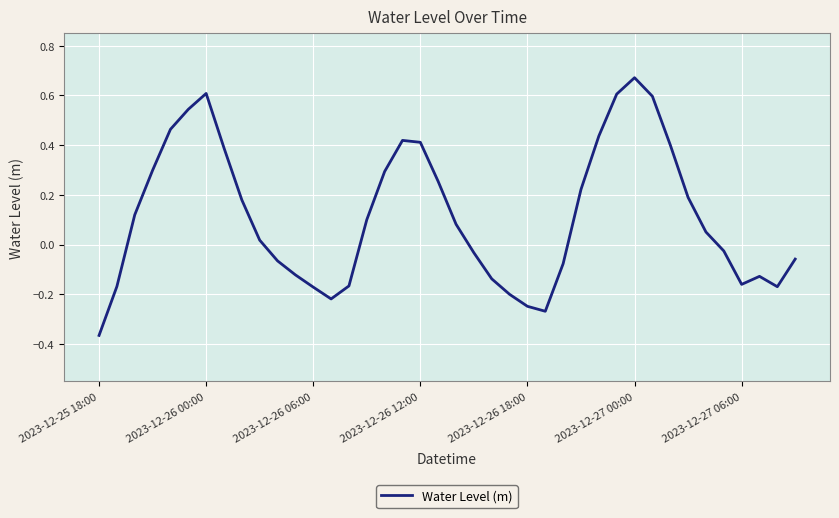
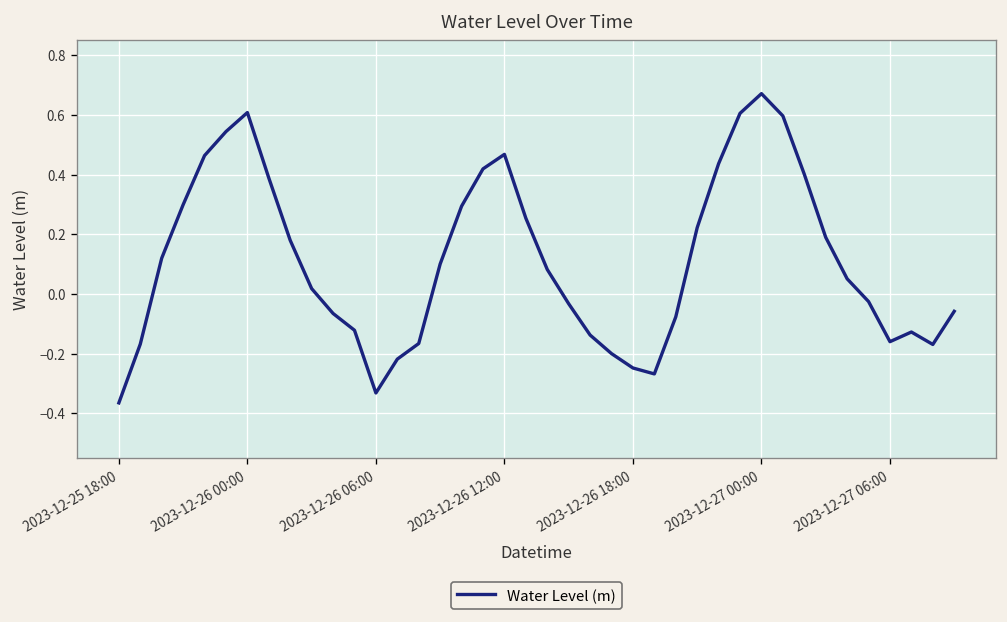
2023-12-26 06:00: -0.17 -> -0.33
2023-12-26 12:00: 0.41 -> 0.47
